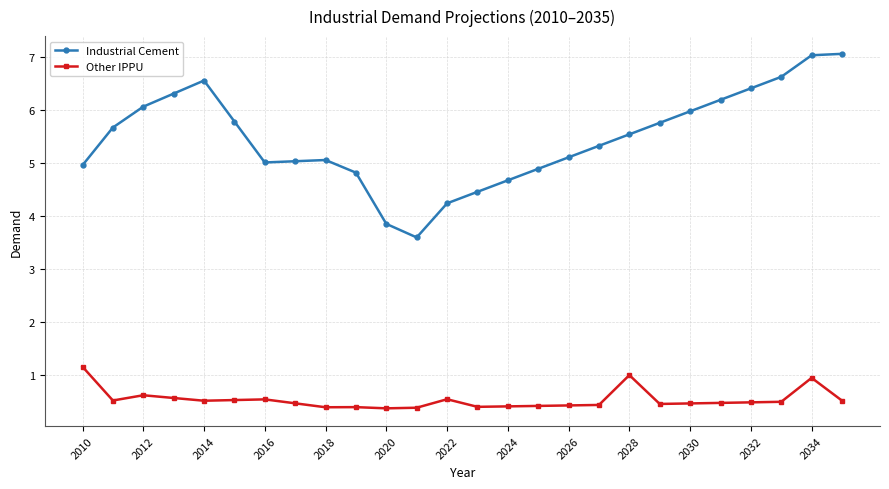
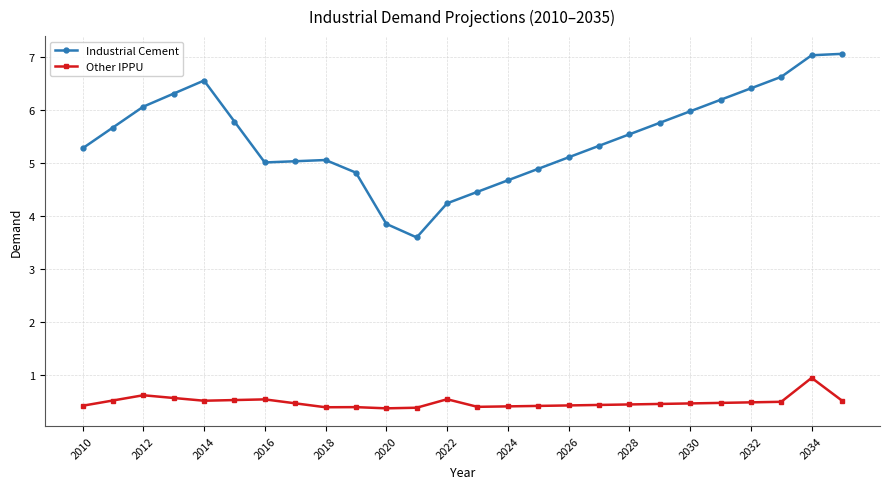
Industrial Cement, 2010: 5.0 -> 5.3
Other IPPU, 2010: 1.2 -> 0.4
Other IPPU, 2028: 1.0 -> 0.4
